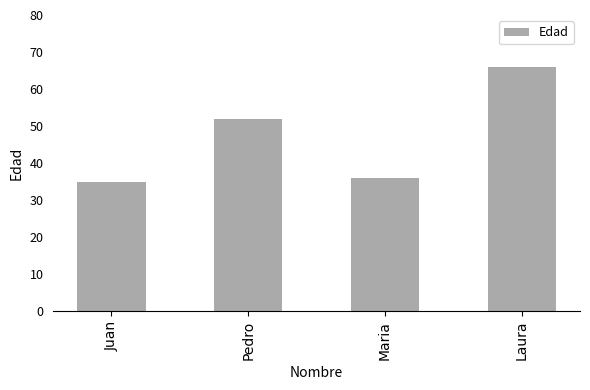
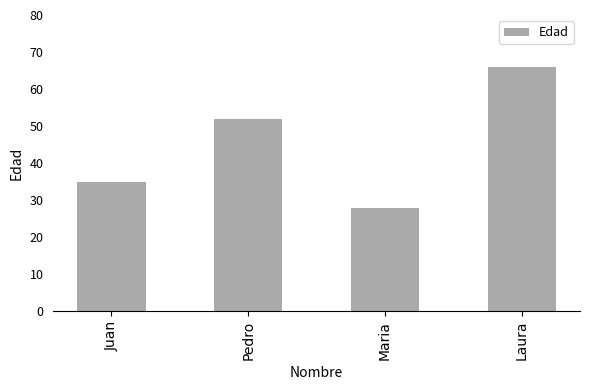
Maria: 36 -> 28
